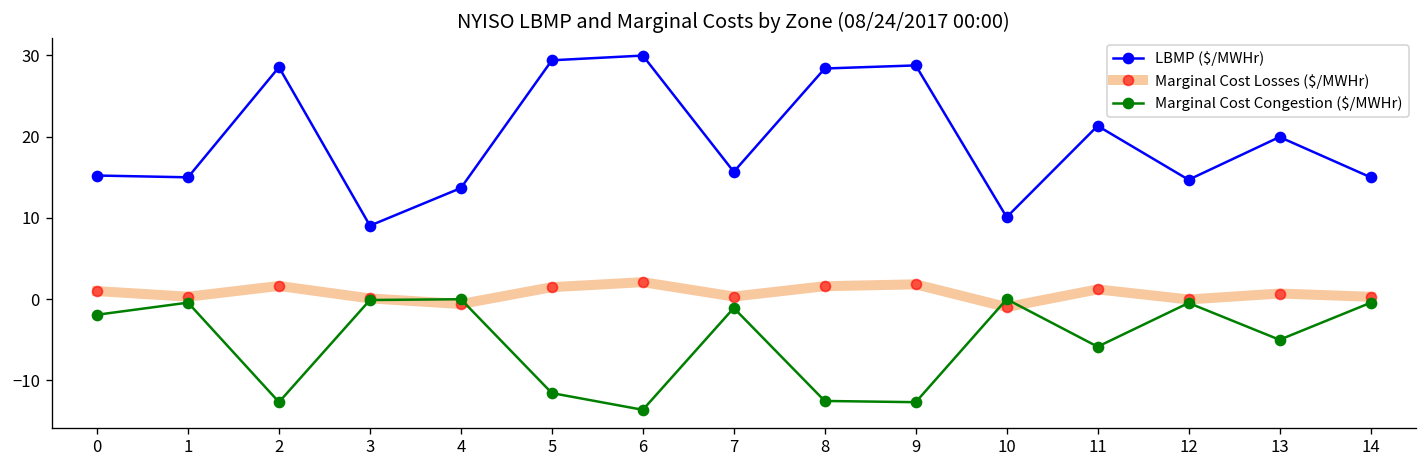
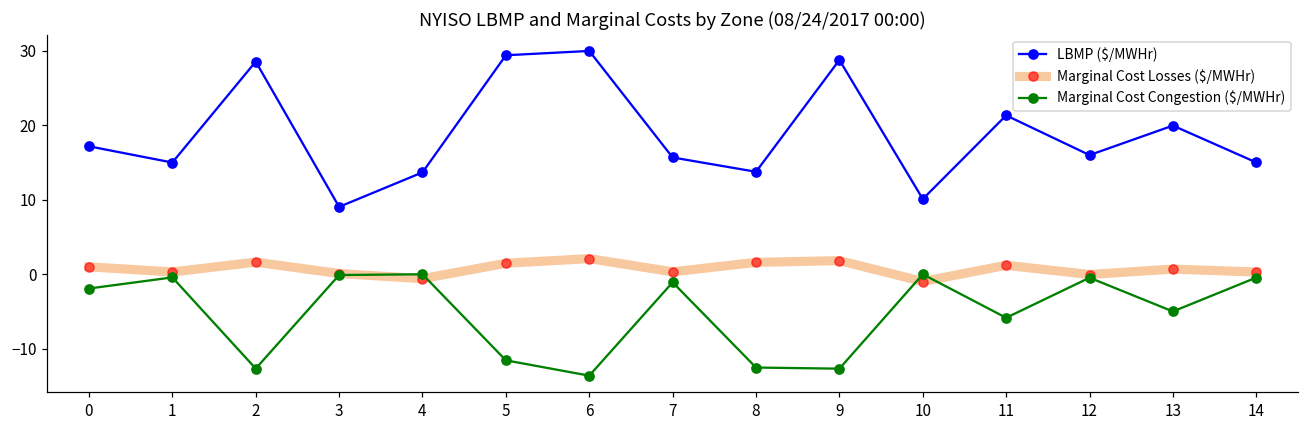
LBMP ($/MWHr), 0: 15 -> 17
LBMP ($/MWHr), 8: 28 -> 14
LBMP ($/MWHr), 12: 15 -> 16
